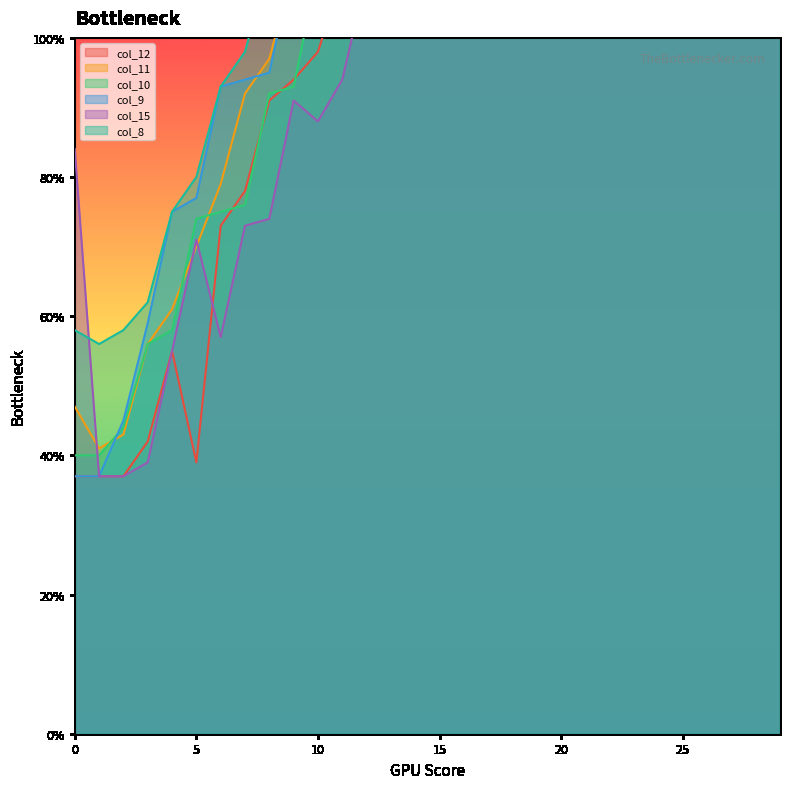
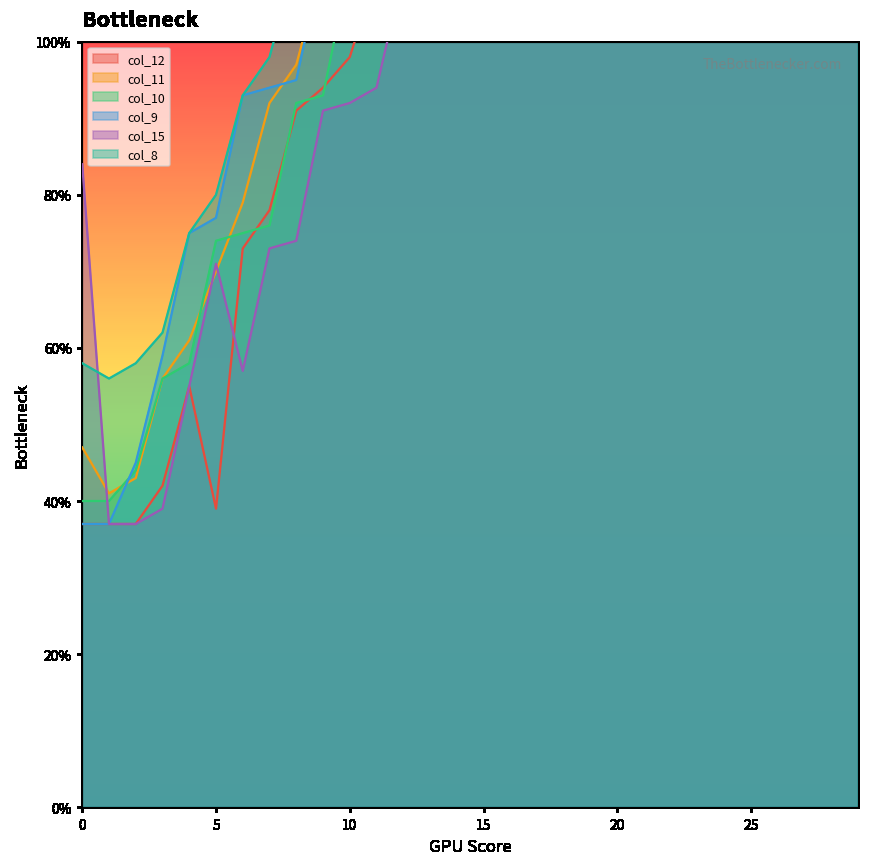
col_15, 10: 88% -> 92%
